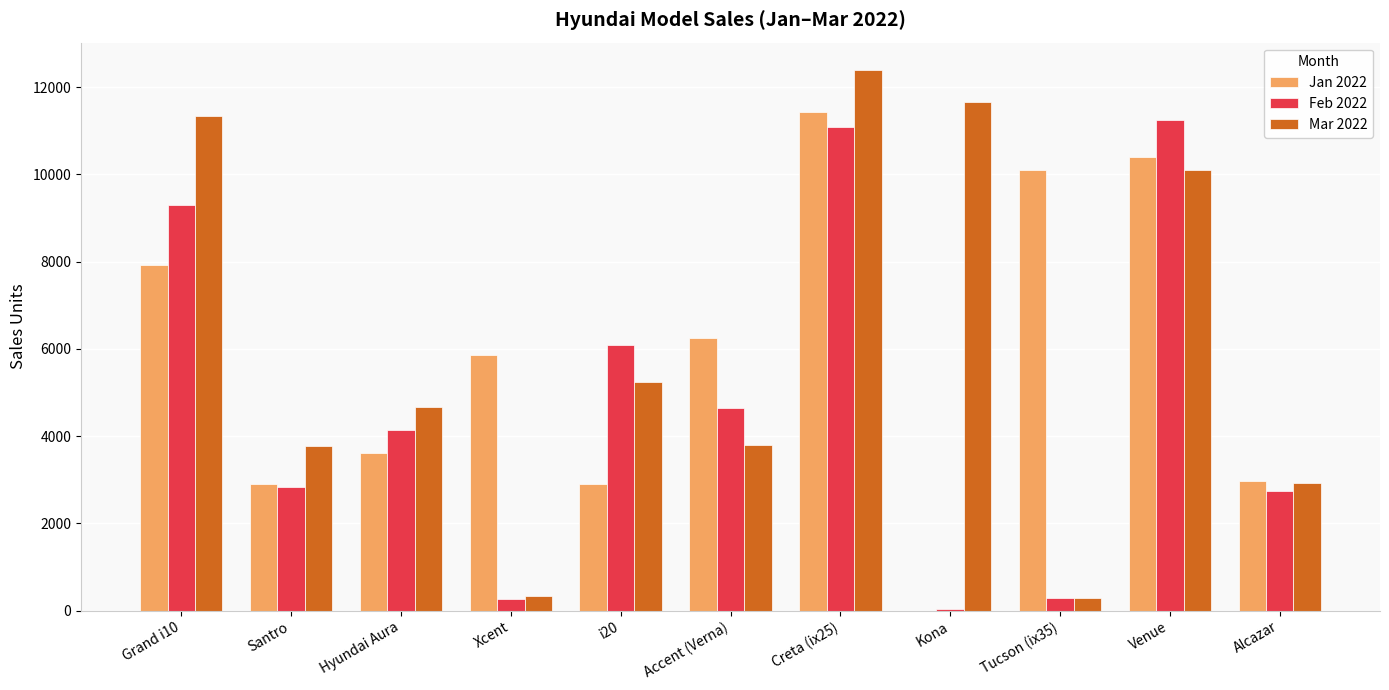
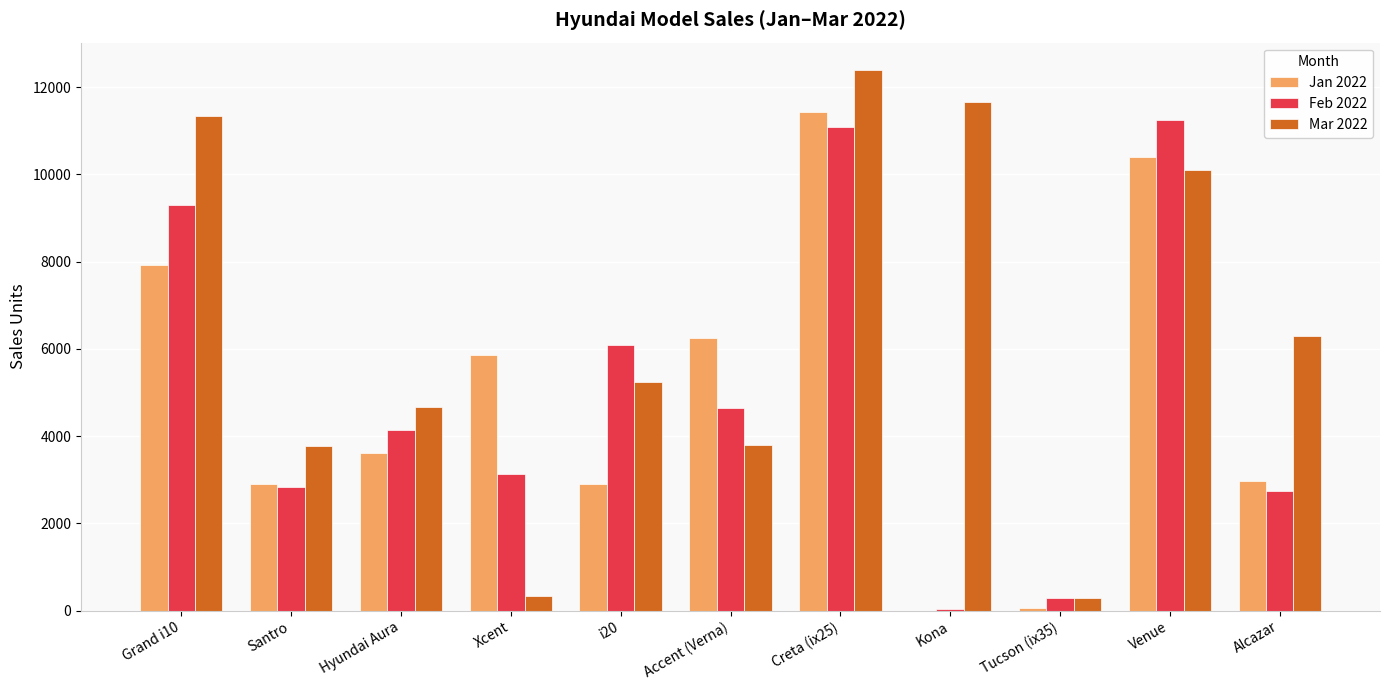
Feb 2022, Xcent: 300 -> 3100
Jan 2022, Tucson (ix35): 10100 -> 100
Mar 2022, Alcazar: 2900 -> 6300
